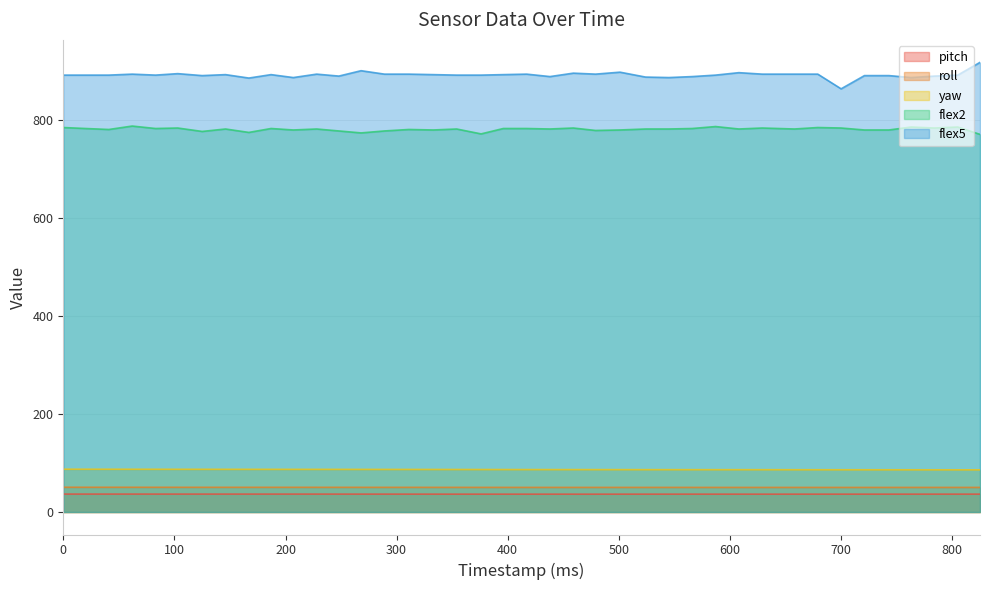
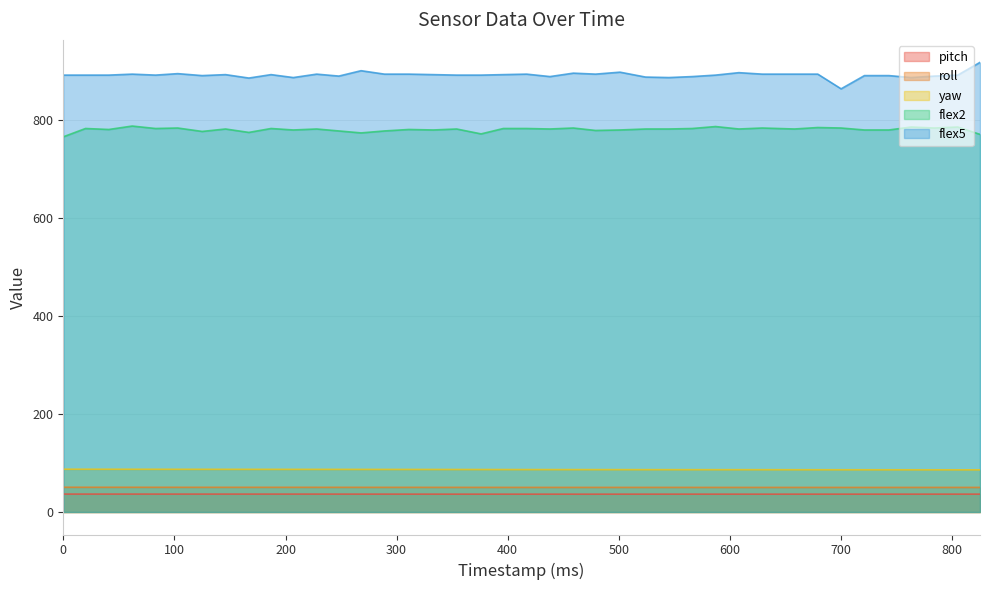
flex2, 0: 790 -> 770
